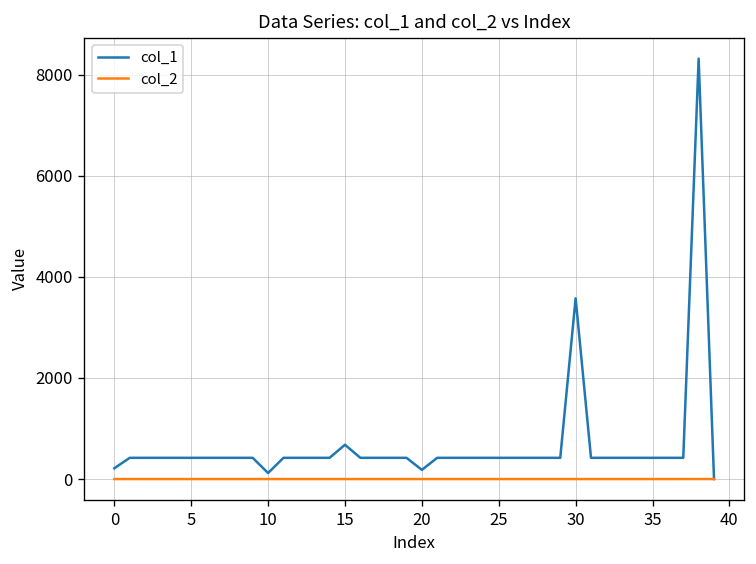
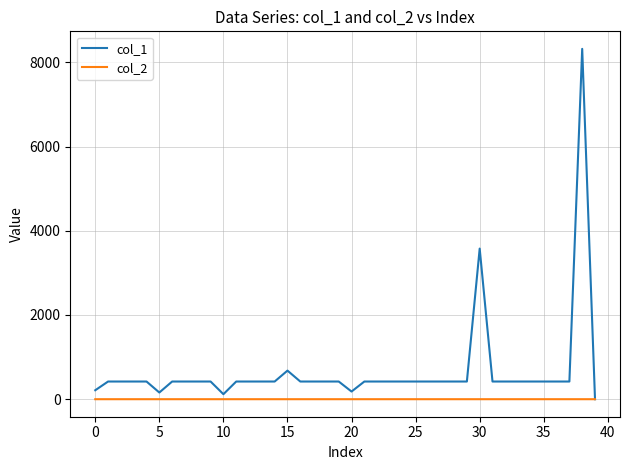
col_1, 5: 400 -> 200
